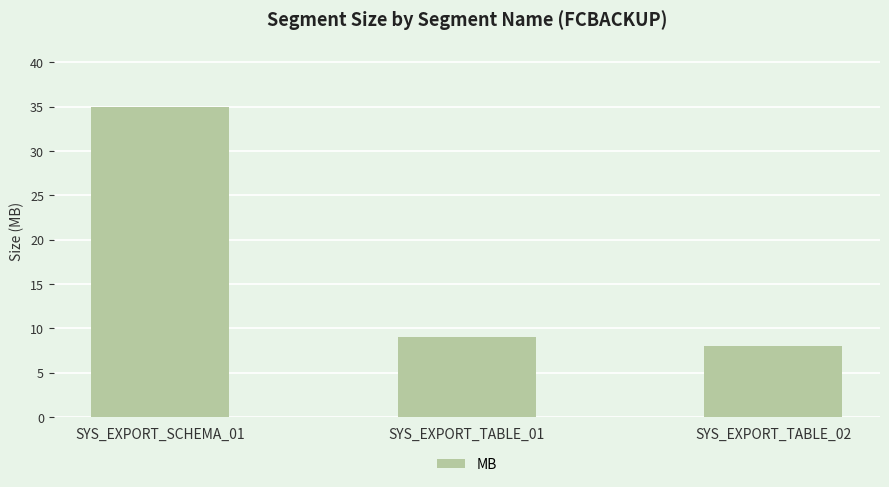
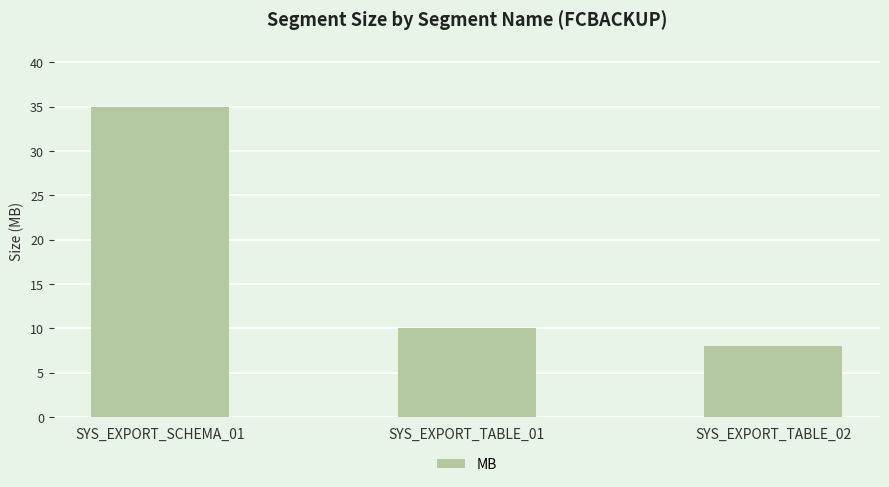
SYS_EXPORT_TABLE_01: 9 -> 10
